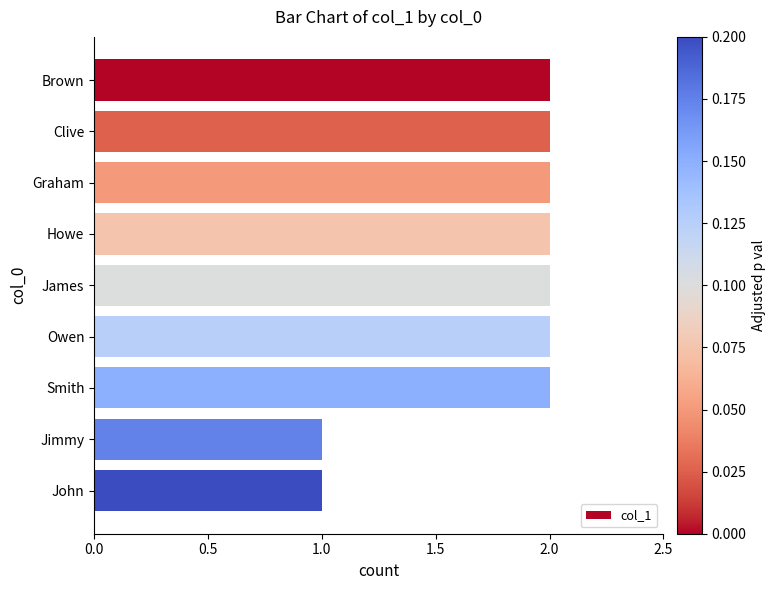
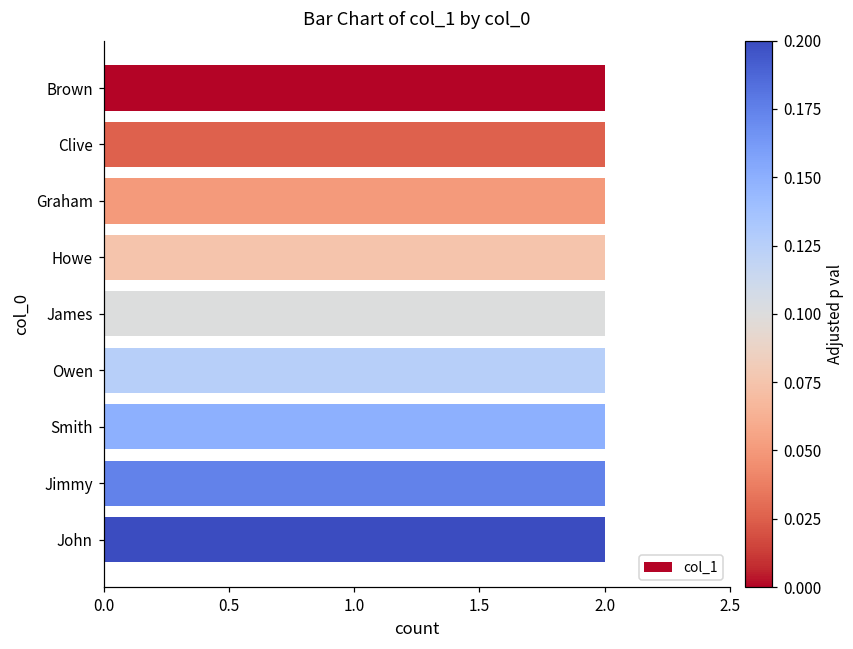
Jimmy: 1 -> 2
John: 1 -> 2
